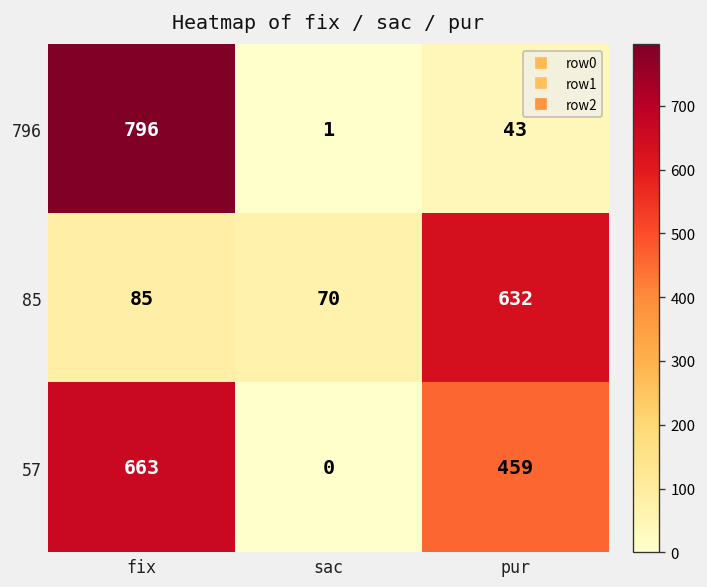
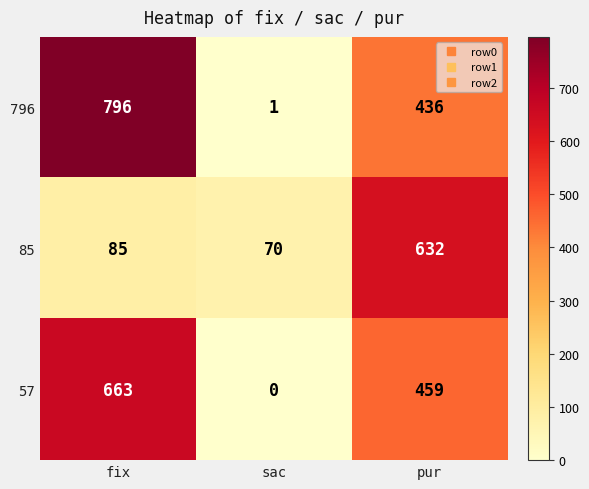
796, pur: 43 -> 436
